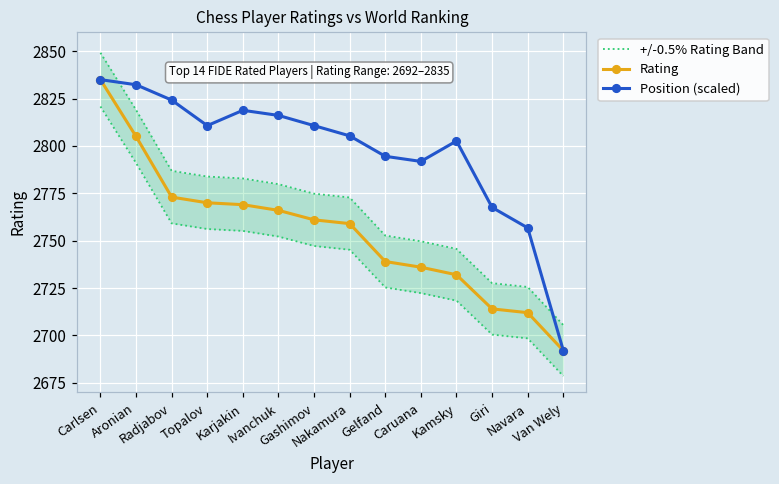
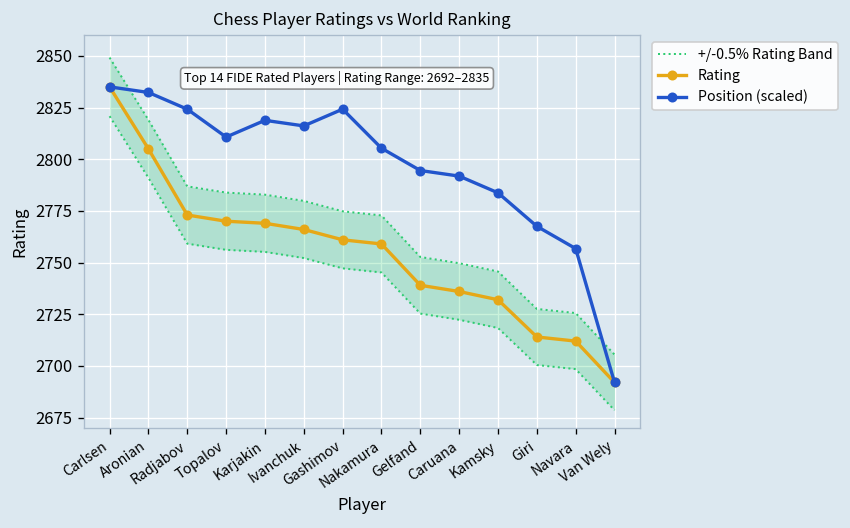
Position (scaled), Gashimov: 2811 -> 2824
Position (scaled), Kamsky: 2803 -> 2784
